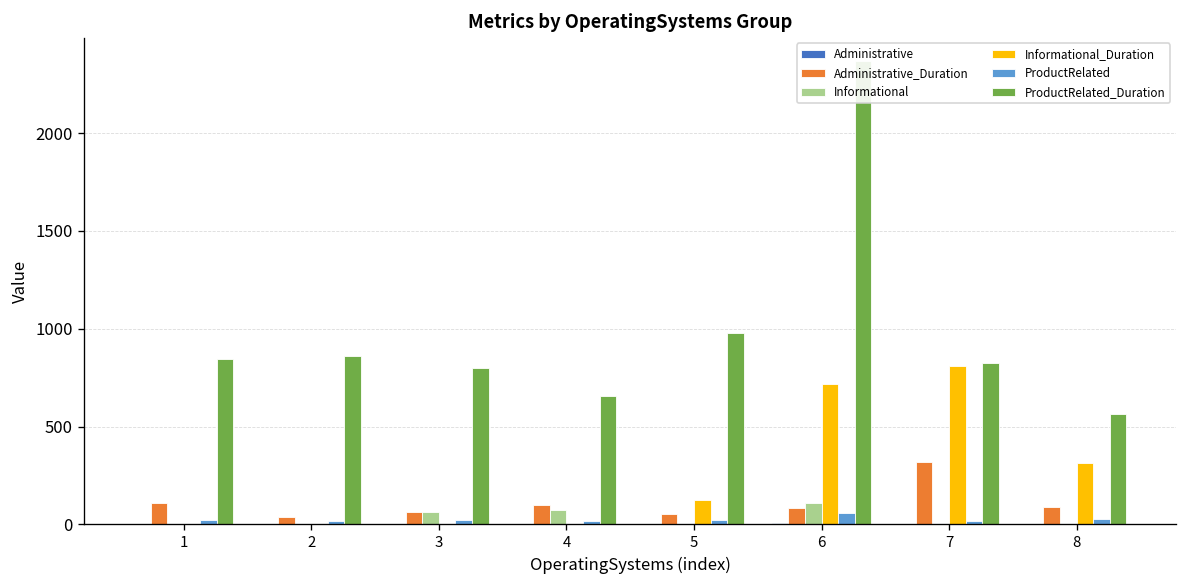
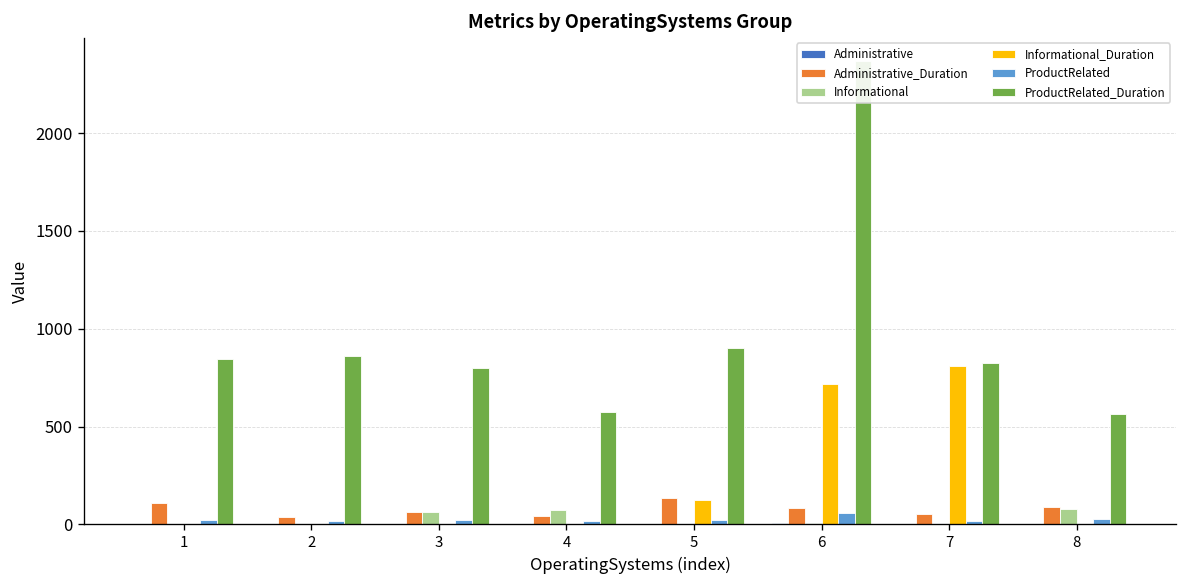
Administrative_Duration, 4: 100 -> 40
ProductRelated_Duration, 4: 660 -> 570
Administrative_Duration, 5: 50 -> 140
ProductRelated_Duration, 5: 980 -> 900
Informational, 6: 110 -> 10
Administrative_Duration, 7: 320 -> 50
Informational, 8: 0 -> 80
Informational_Duration, 8: 310 -> 0
